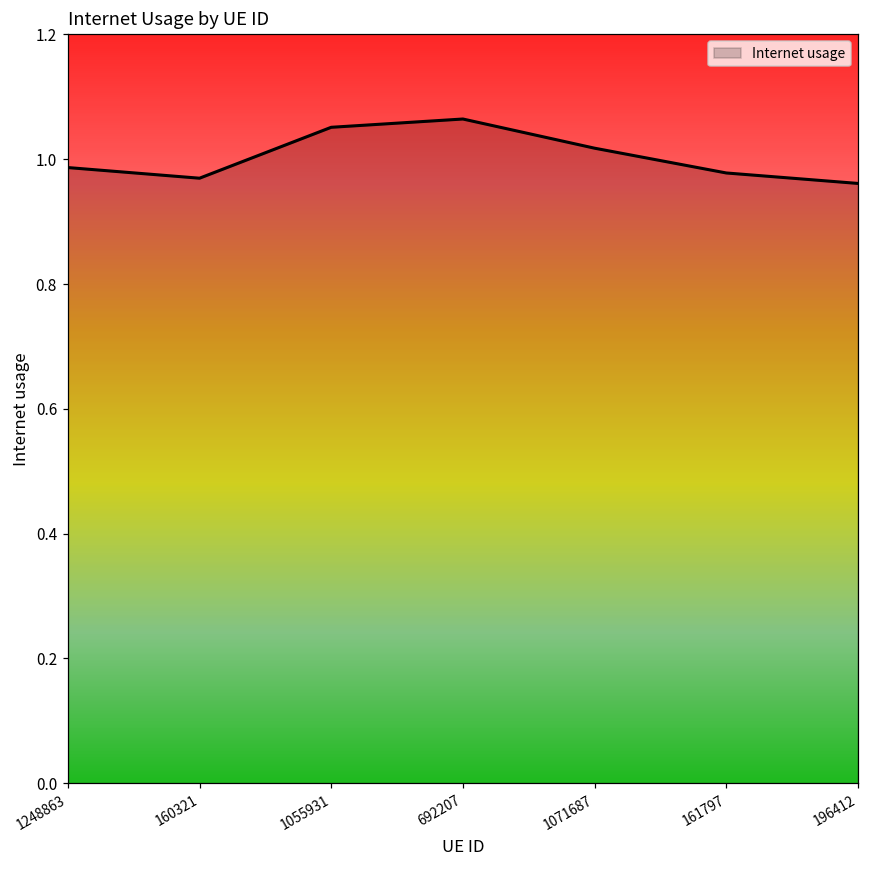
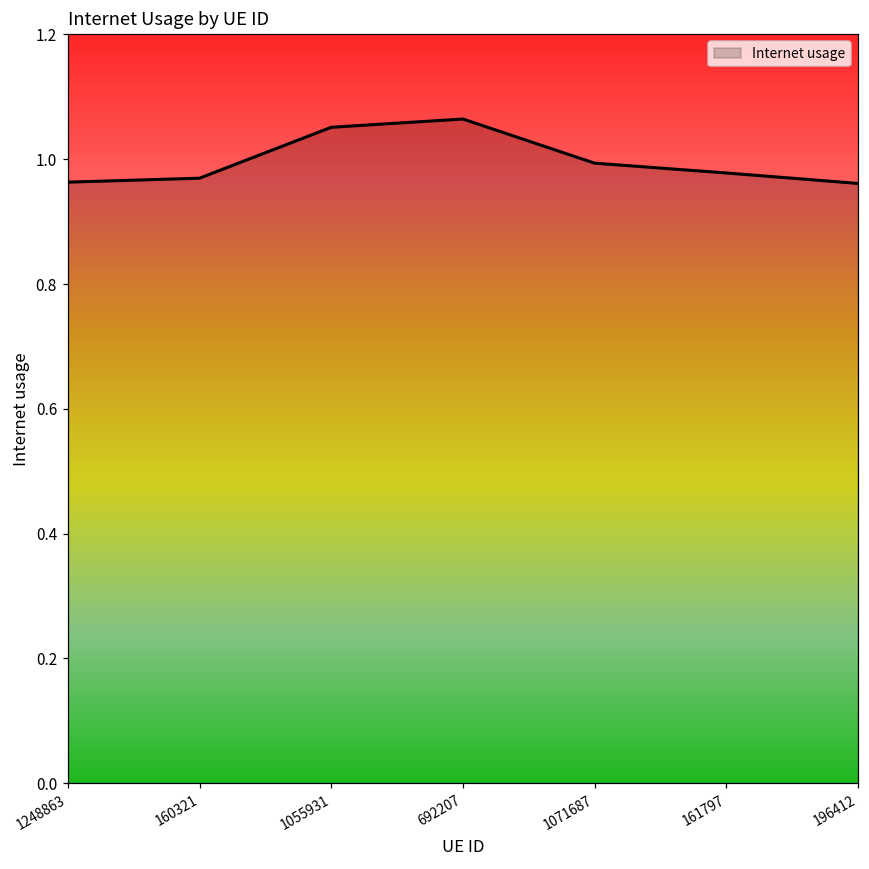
1248863: 0.99 -> 0.96
1071687: 1.02 -> 0.99
